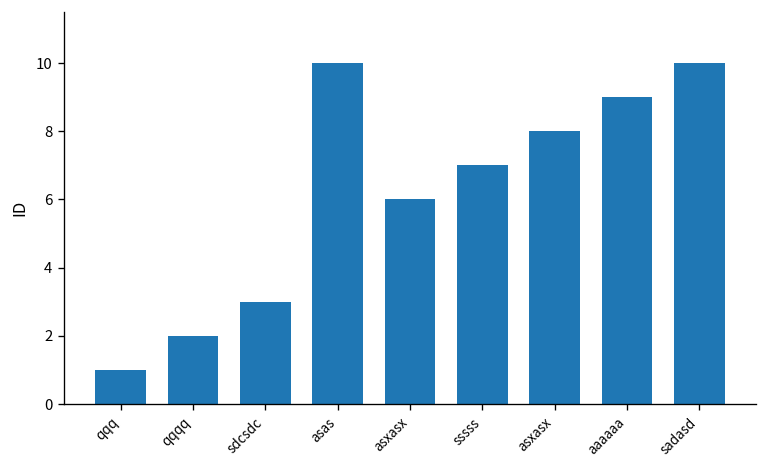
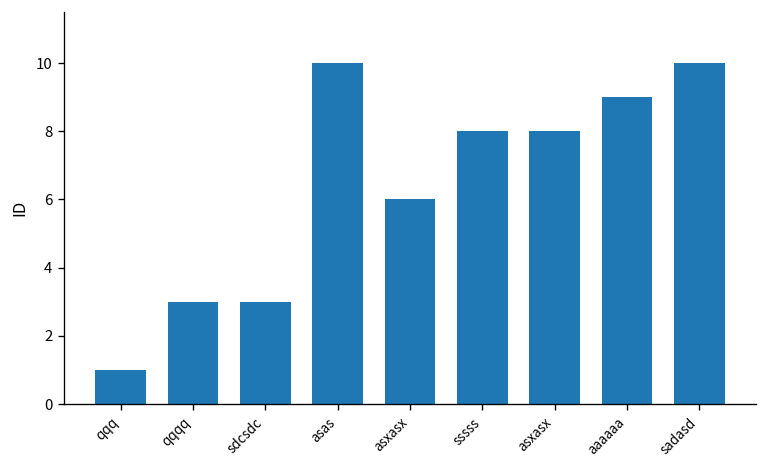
qqqq: 2 -> 3
sssss: 7 -> 8
